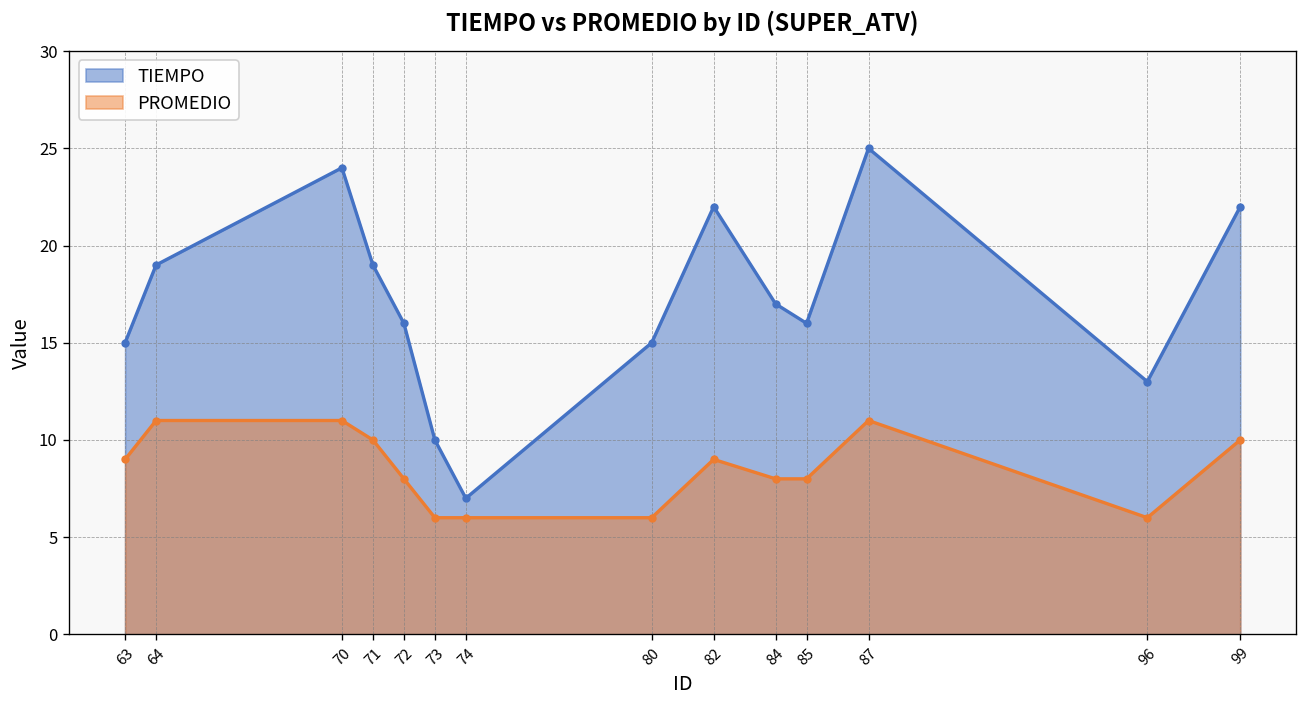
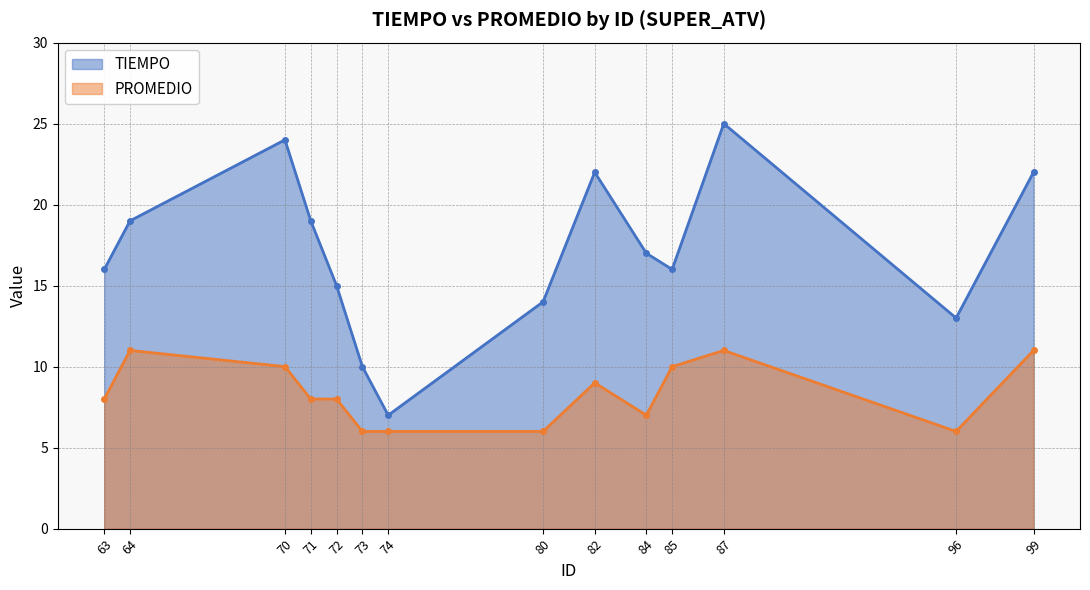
TIEMPO, 63: 15 -> 16
PROMEDIO, 63: 9 -> 8
PROMEDIO, 70: 11 -> 10
PROMEDIO, 71: 10 -> 8
TIEMPO, 72: 16 -> 15
TIEMPO, 80: 15 -> 14
PROMEDIO, 84: 8 -> 7
PROMEDIO, 85: 8 -> 10
PROMEDIO, 99: 10 -> 11
